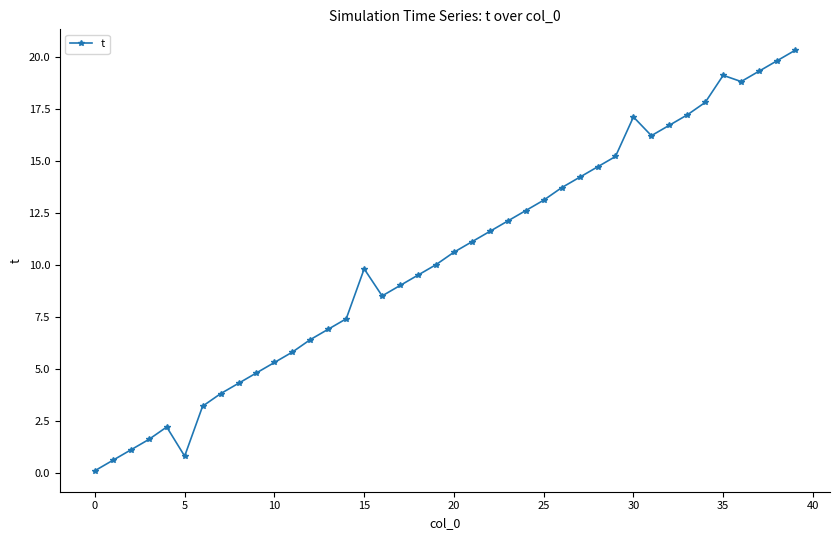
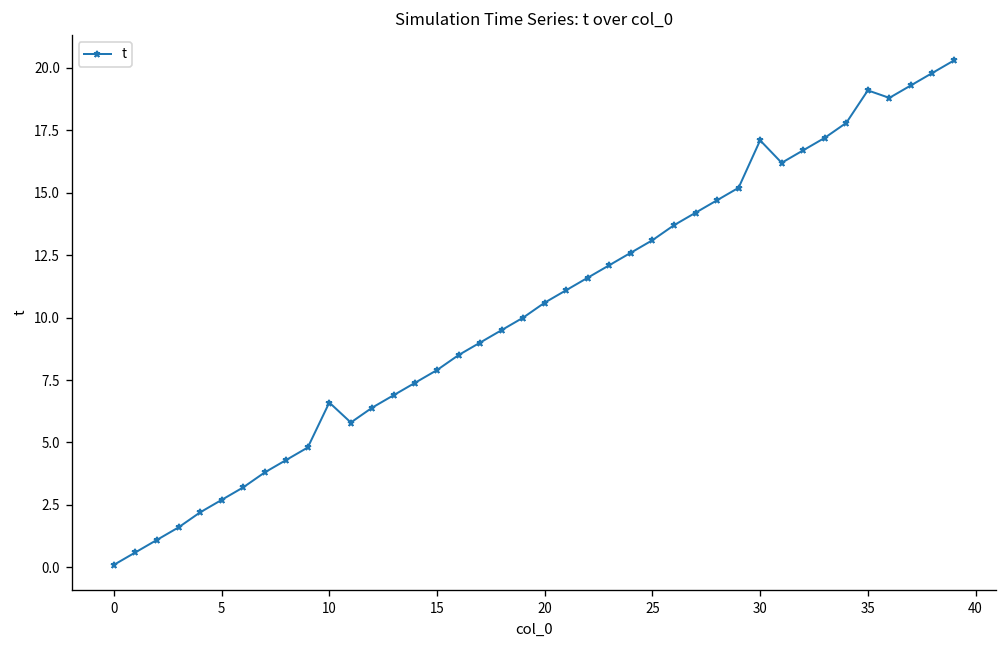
5: 0.8 -> 2.7
10: 5.3 -> 6.6
15: 9.8 -> 7.9
